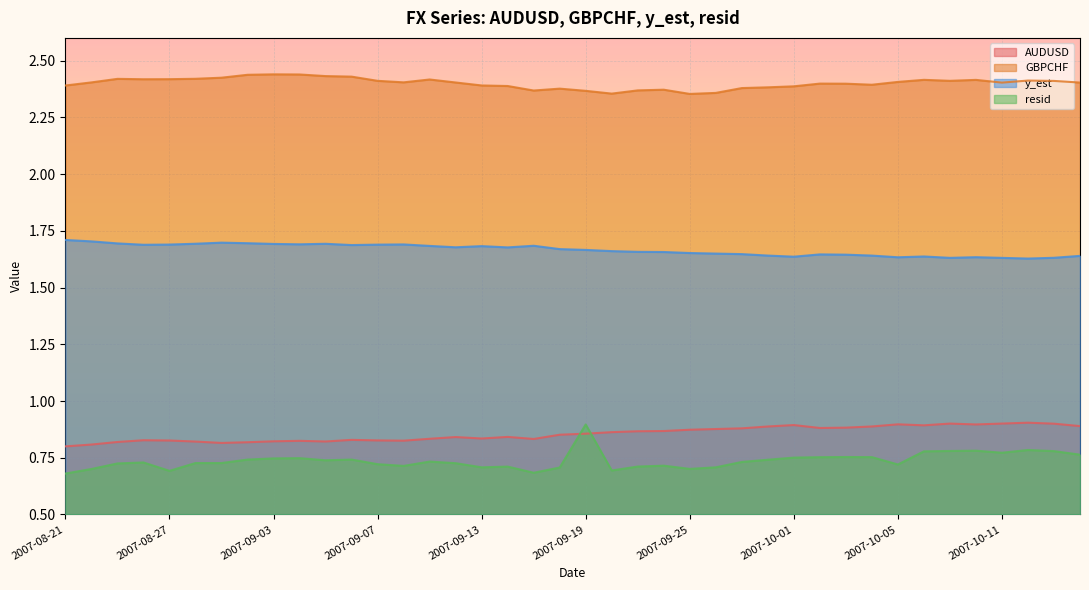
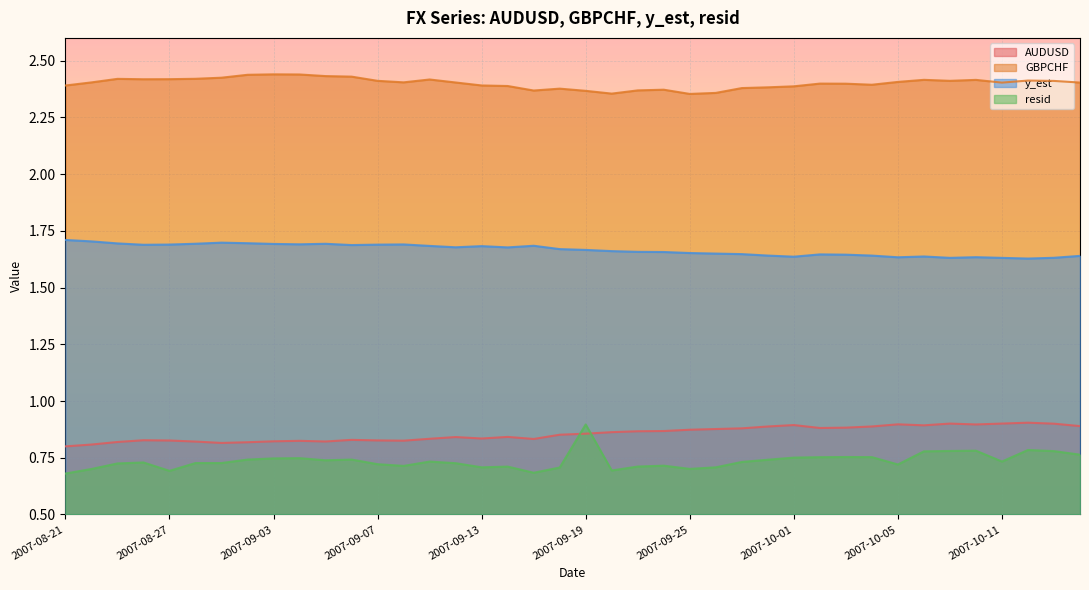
resid, 2007-10-11: 0.77 -> 0.73
